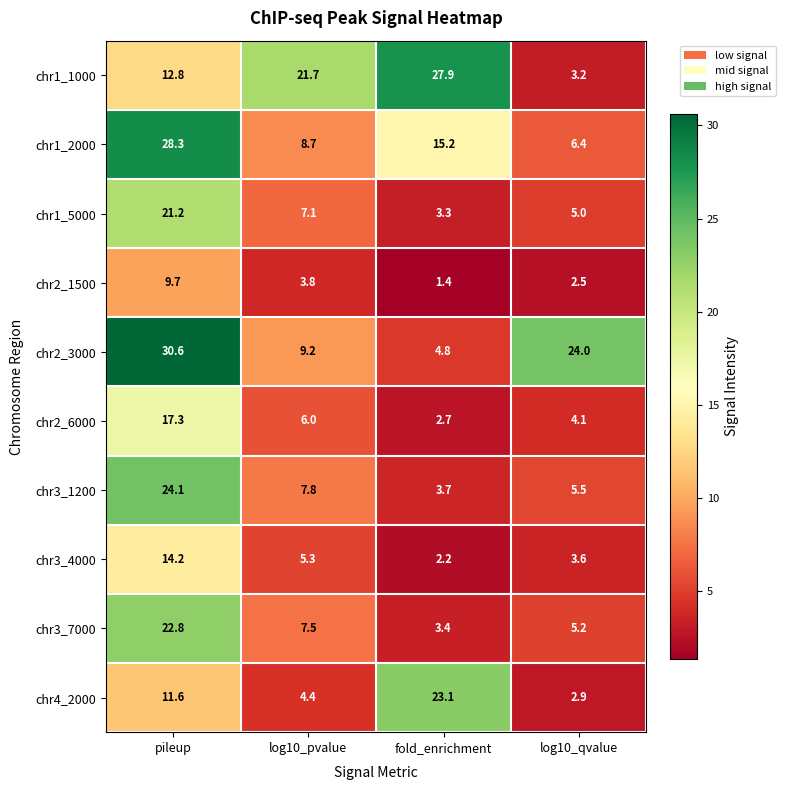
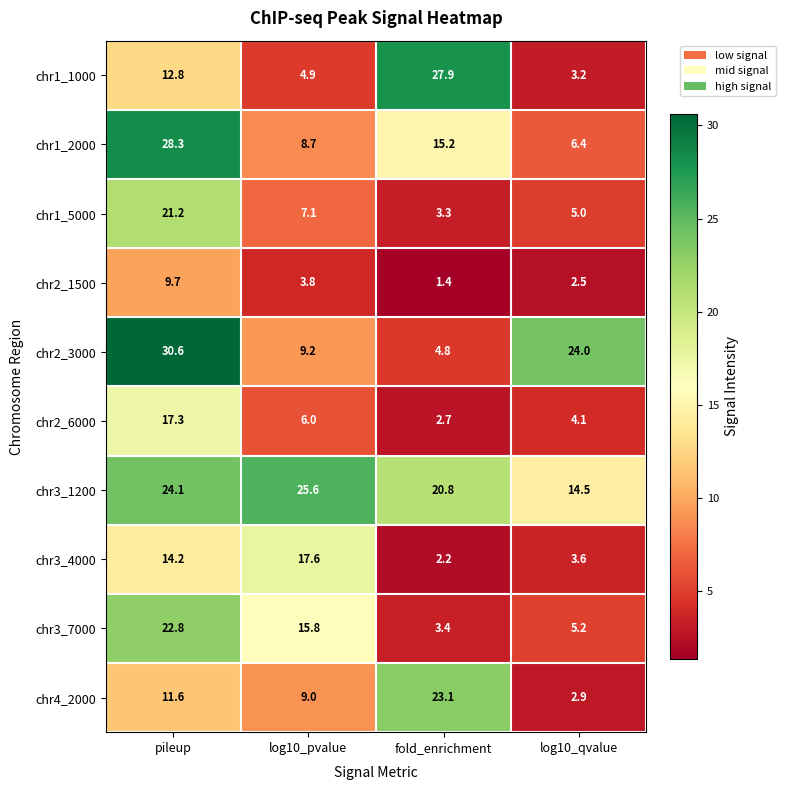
chr1_1000, log10_pvalue: 21.7 -> 4.9
chr3_1200, log10_pvalue: 7.8 -> 25.6
chr3_1200, fold_enrichment: 3.7 -> 20.8
chr3_1200, log10_qvalue: 5.5 -> 14.5
chr3_4000, log10_pvalue: 5.3 -> 17.6
chr3_7000, log10_pvalue: 7.5 -> 15.8
chr4_2000, log10_pvalue: 4.4 -> 9.0
